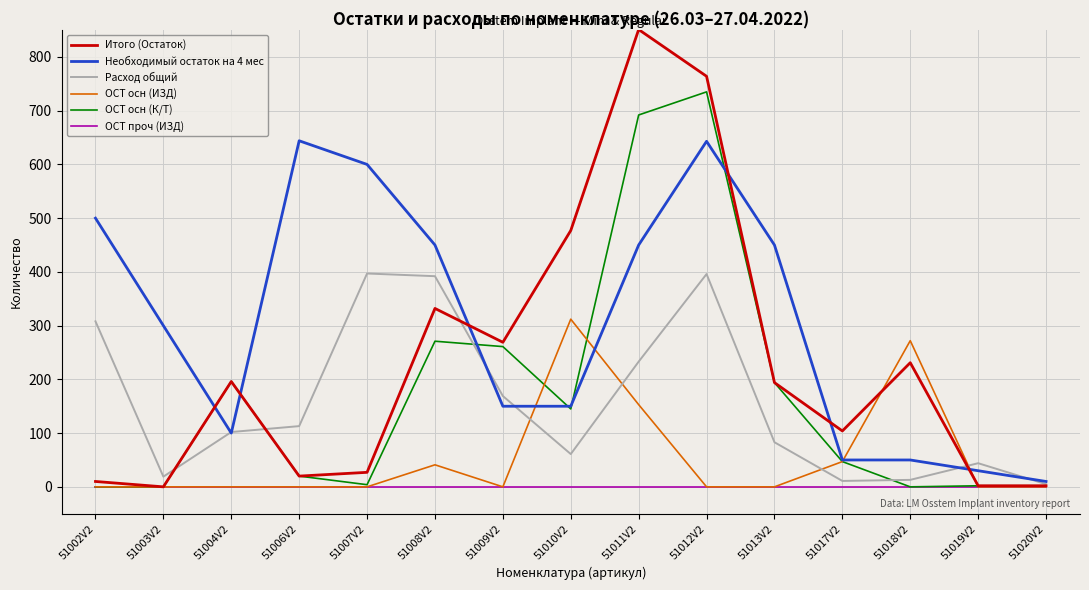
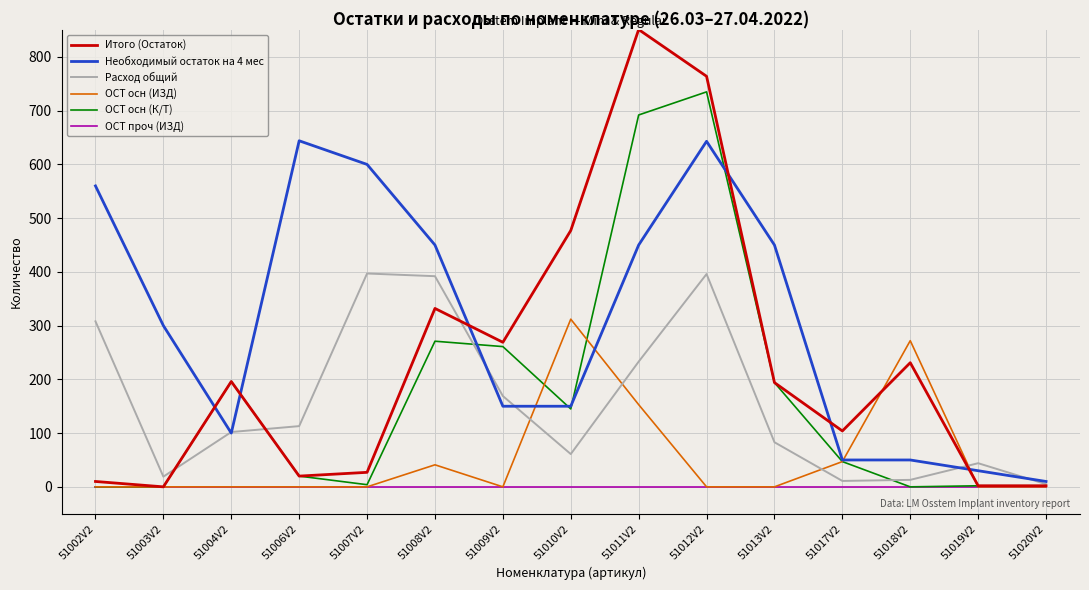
Необходимый остаток на 4 мес, 51002V2: 500 -> 560
